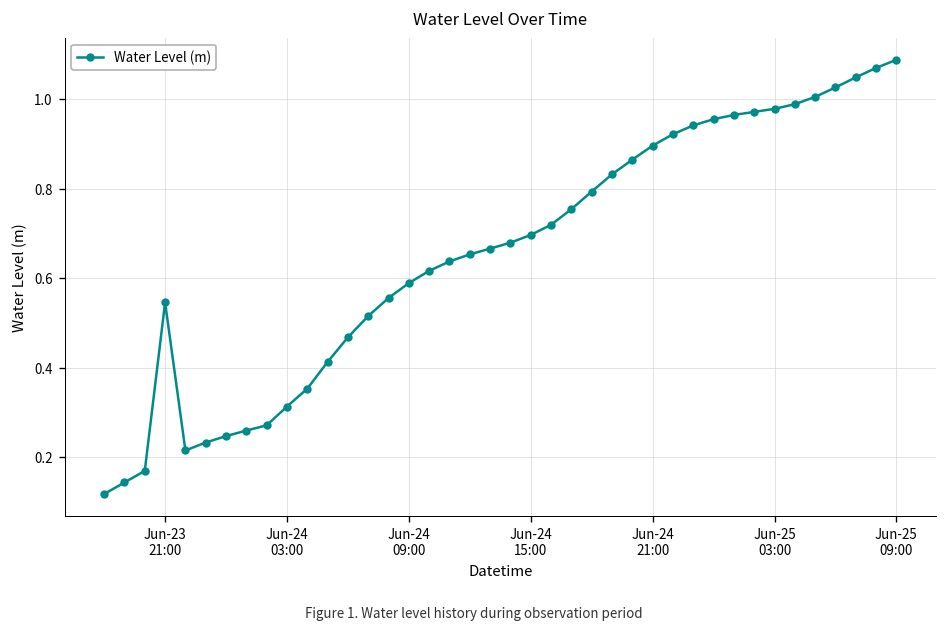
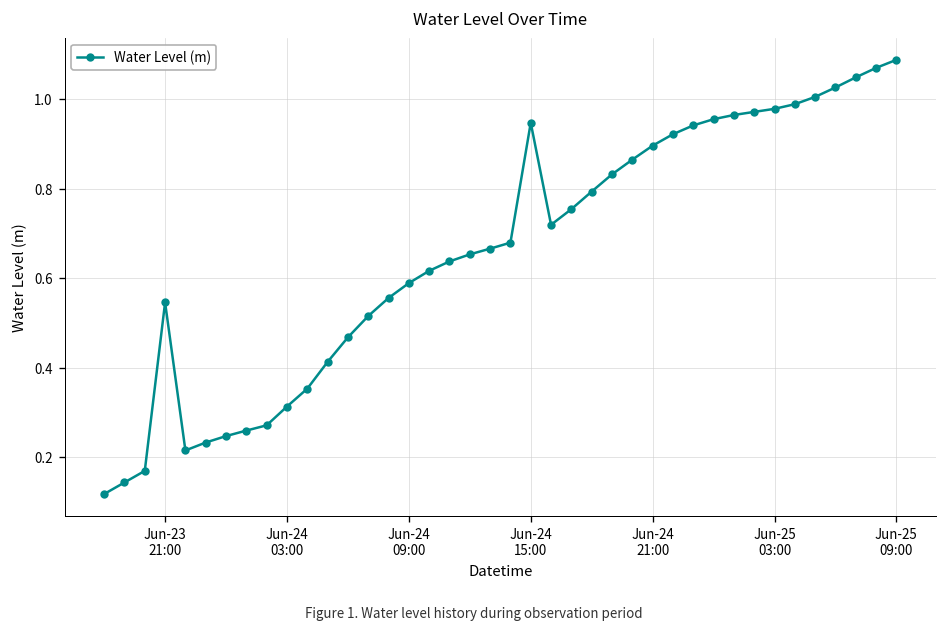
Jun-24 15:00: 0.70 -> 0.95
